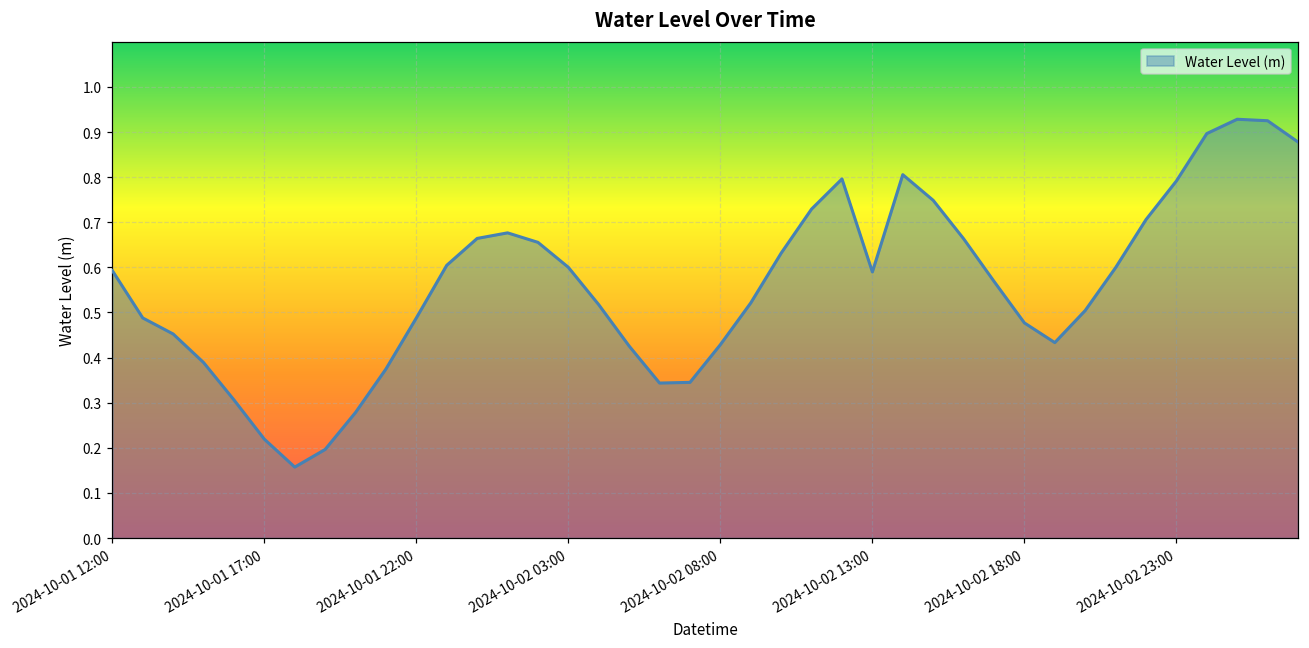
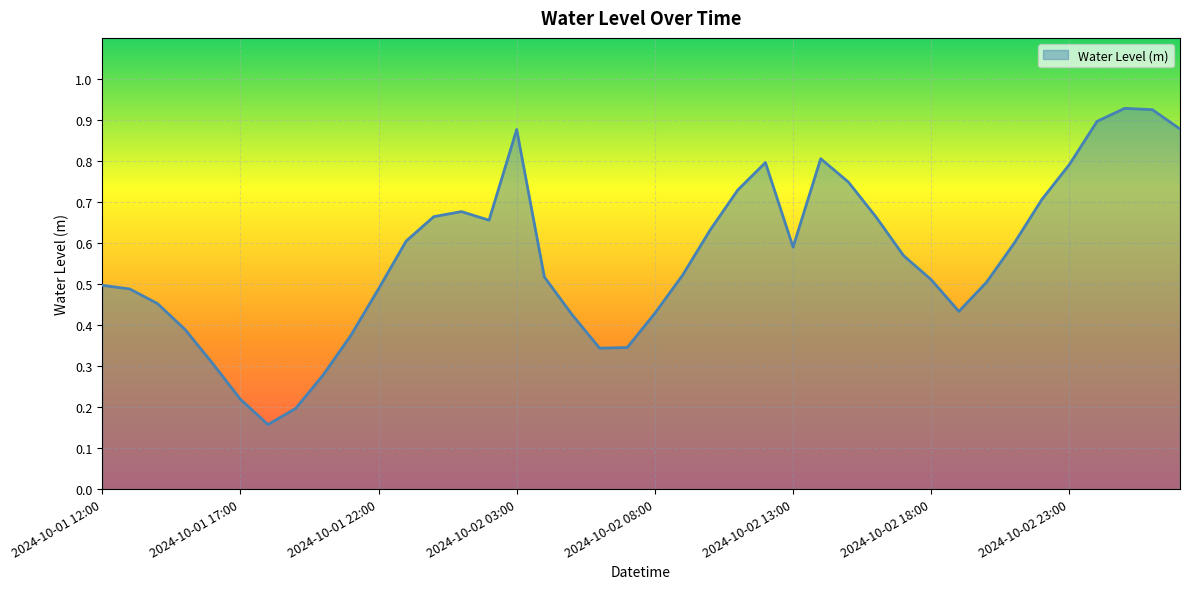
2024-10-01 12:00: 0.59 -> 0.50
2024-10-02 03:00: 0.60 -> 0.88
2024-10-02 18:00: 0.48 -> 0.51
